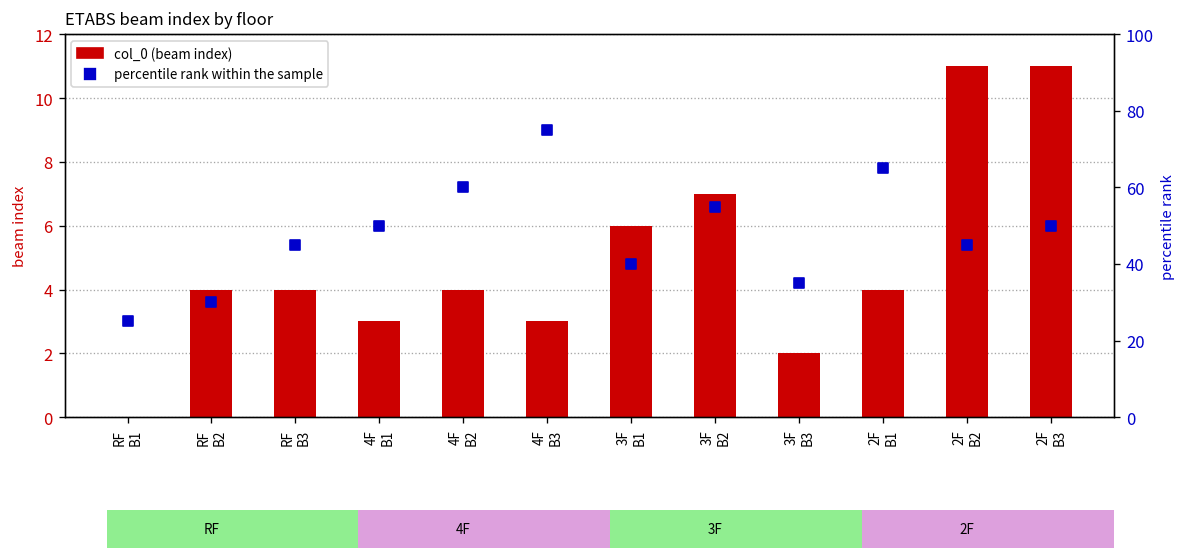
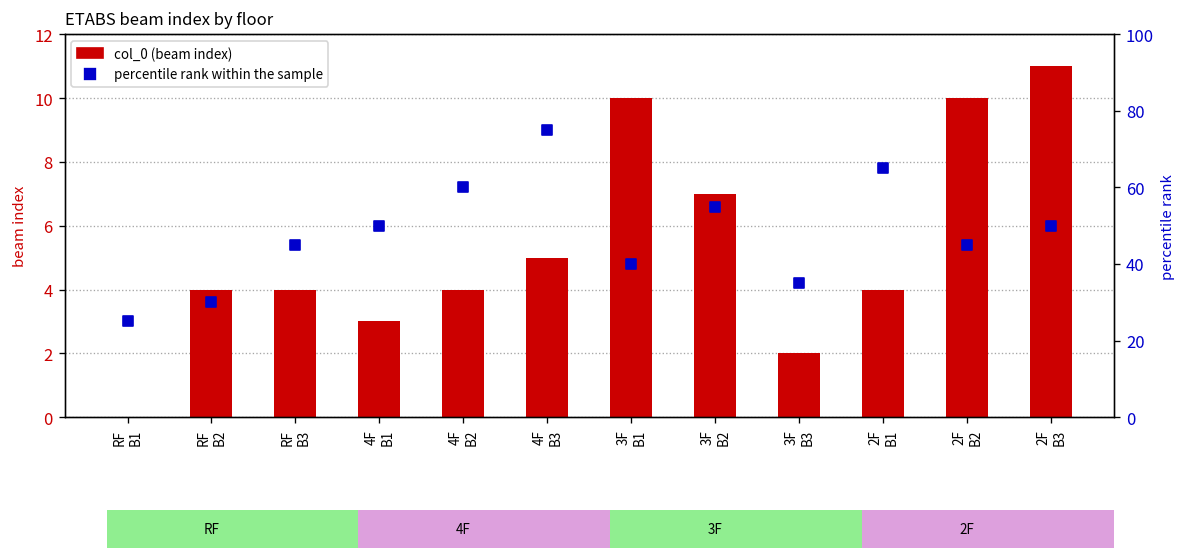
col_0 (beam index), 4F B3: 3 -> 5
col_0 (beam index), 3F B1: 6 -> 10
col_0 (beam index), 2F B2: 11 -> 10
